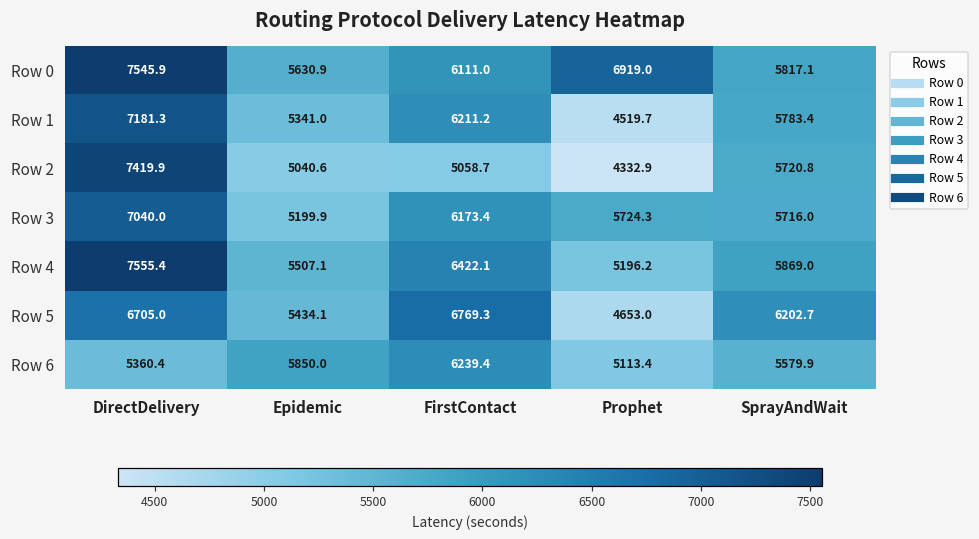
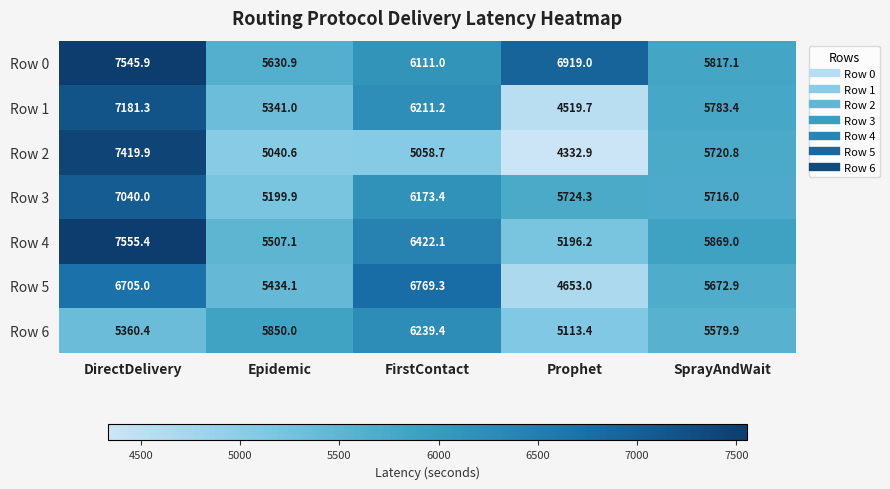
Row 5, SprayAndWait: 6202.7 -> 5672.9
